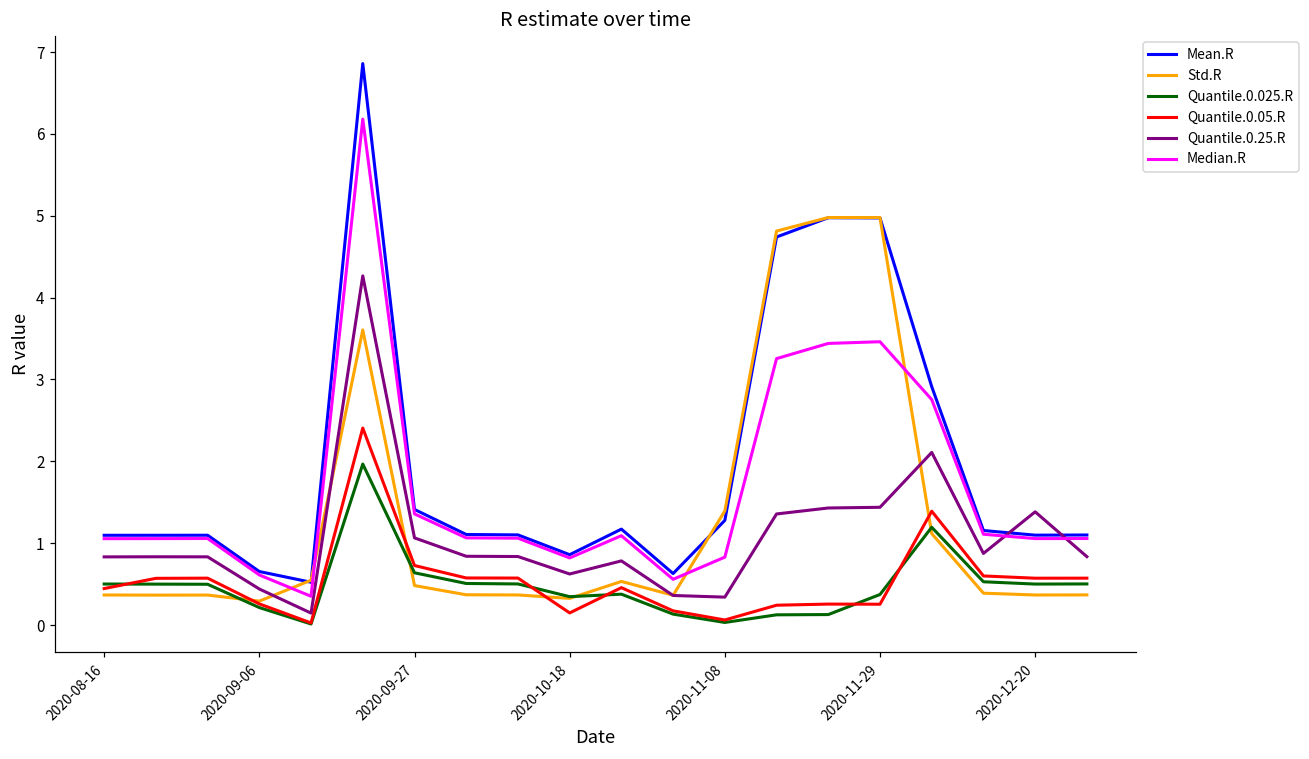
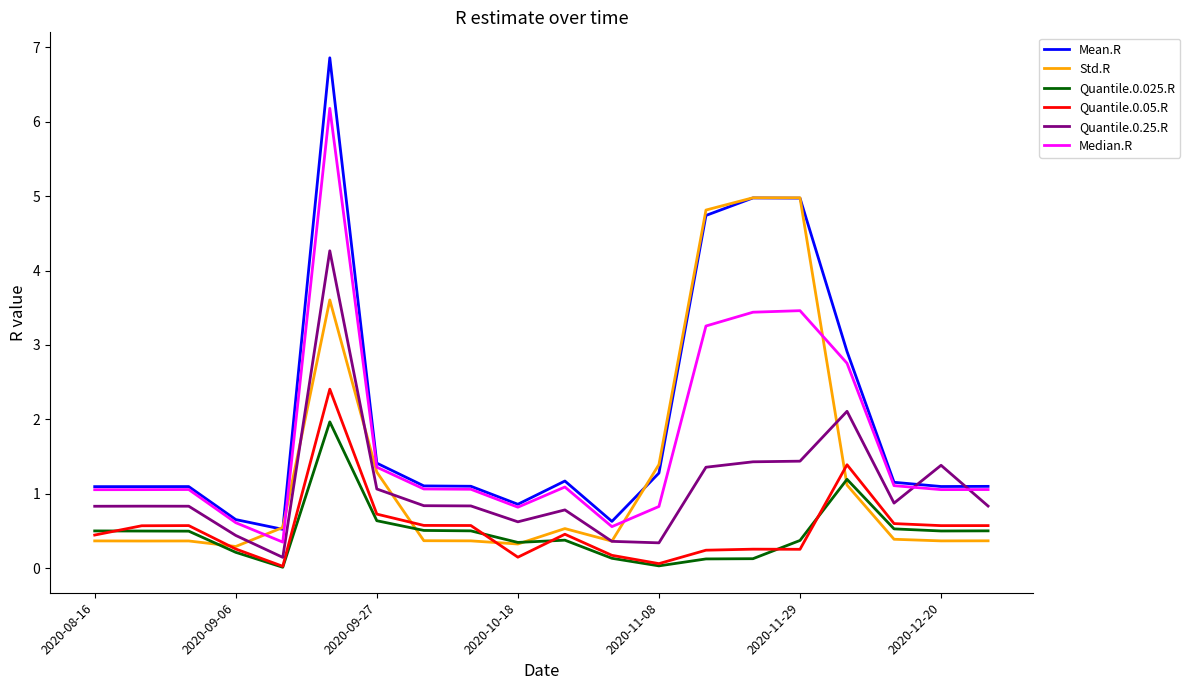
Std.R, 2020-09-27: 0.5 -> 1.3
